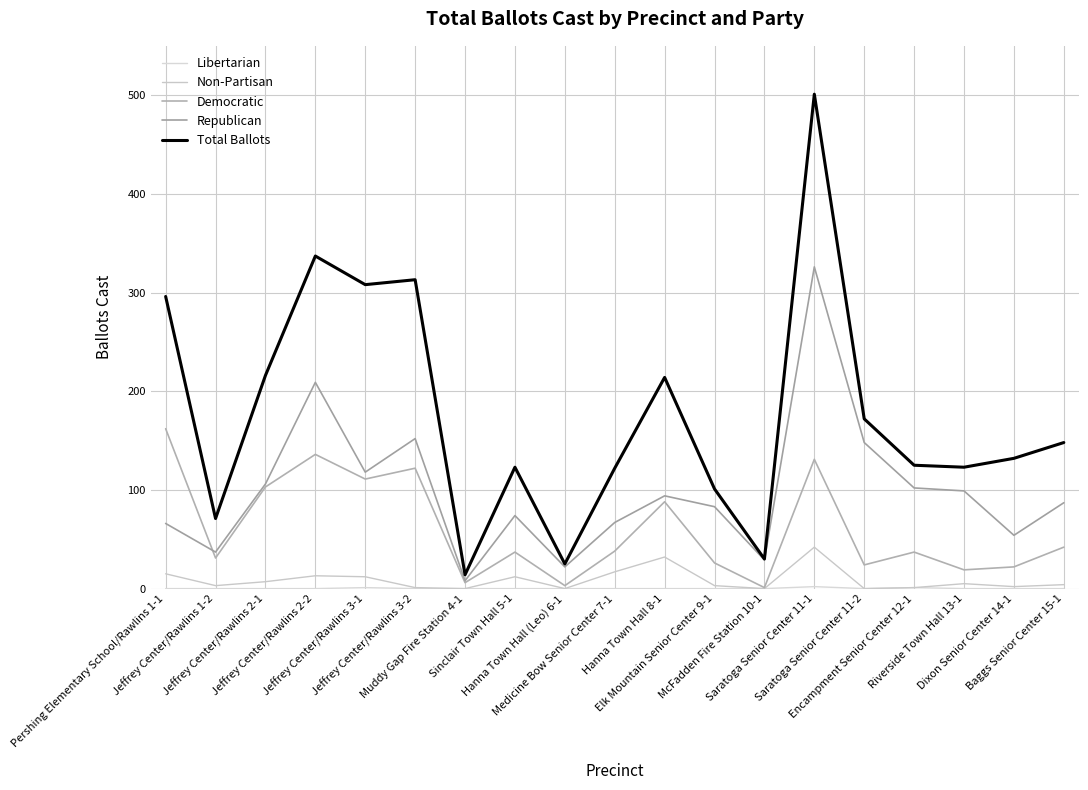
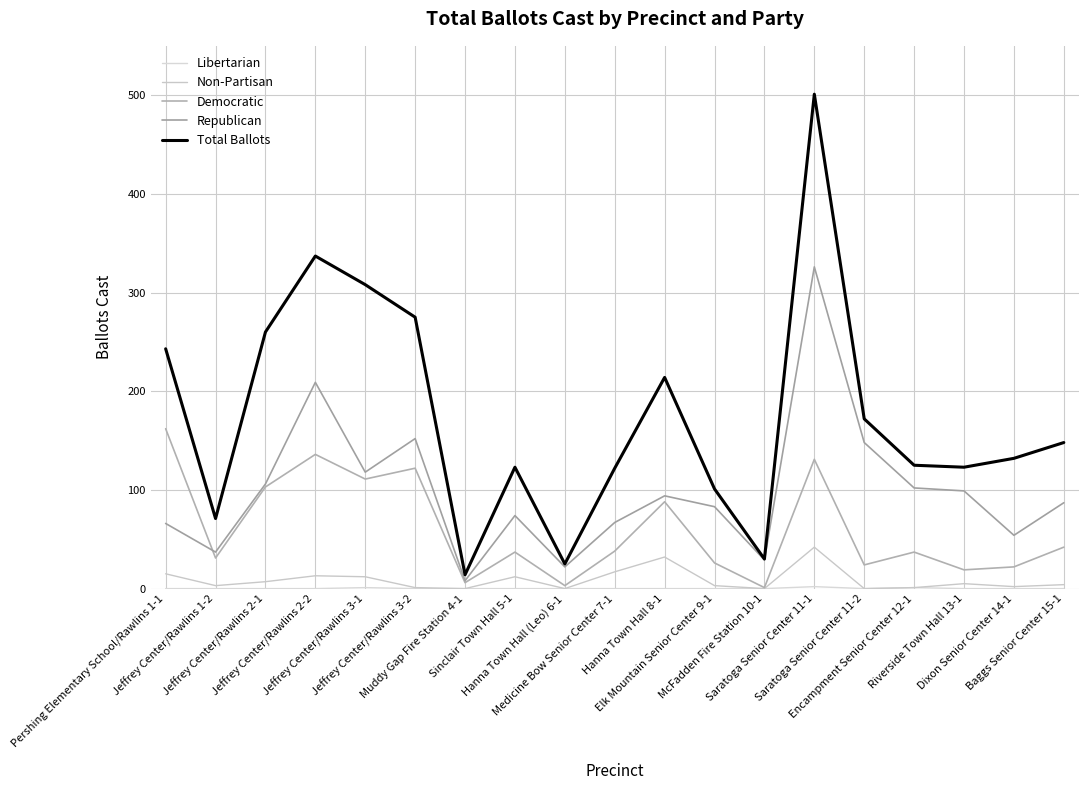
Total Ballots, Pershing Elementary School/Rawlins 1-1: 300 -> 240
Total Ballots, Jeffrey Center/Rawlins 2-1: 220 -> 260
Total Ballots, Jeffrey Center/Rawlins 3-2: 310 -> 280
